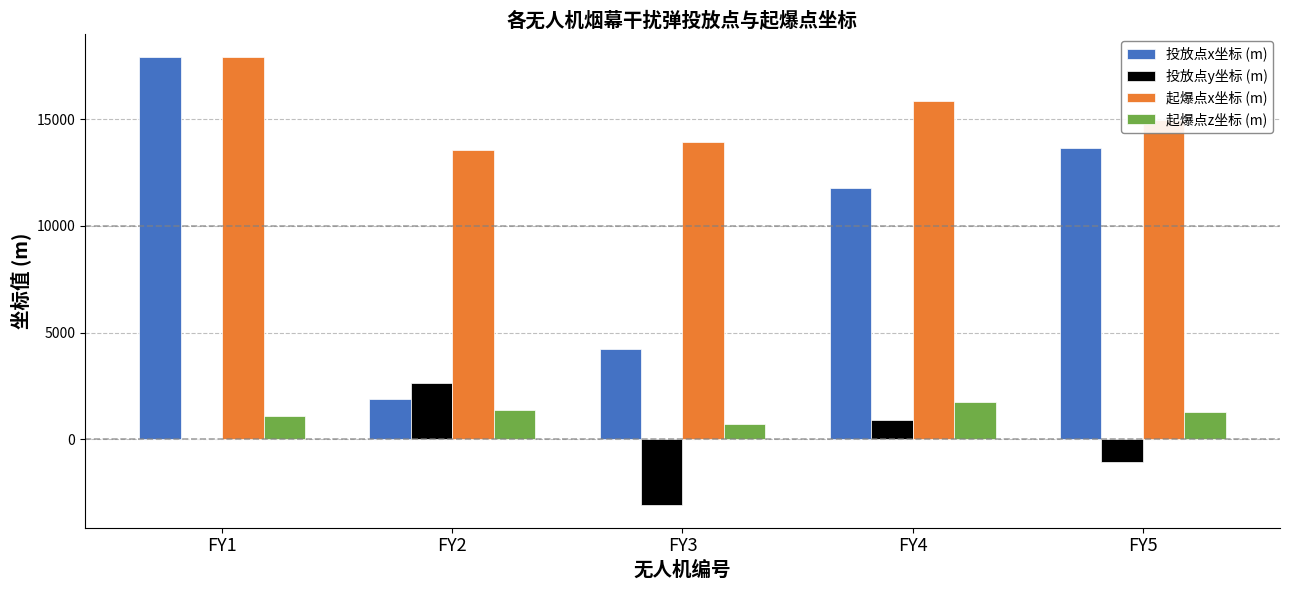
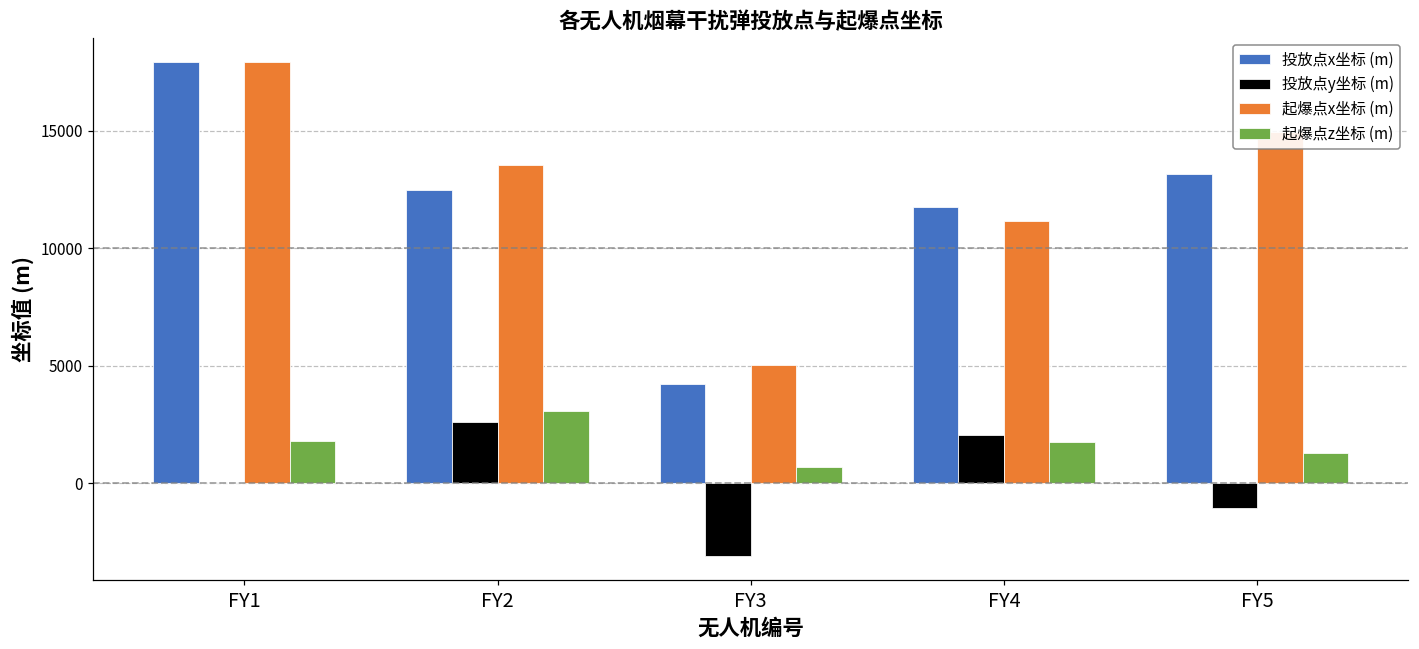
起爆点z坐标 (m), FY1: 1100 -> 1800
投放点x坐标 (m), FY2: 1900 -> 12500
起爆点z坐标 (m), FY2: 1400 -> 3100
起爆点x坐标 (m), FY3: 13900 -> 5000
投放点y坐标 (m), FY4: 900 -> 2100
起爆点x坐标 (m), FY4: 15900 -> 11100
投放点x坐标 (m), FY5: 13600 -> 13100
